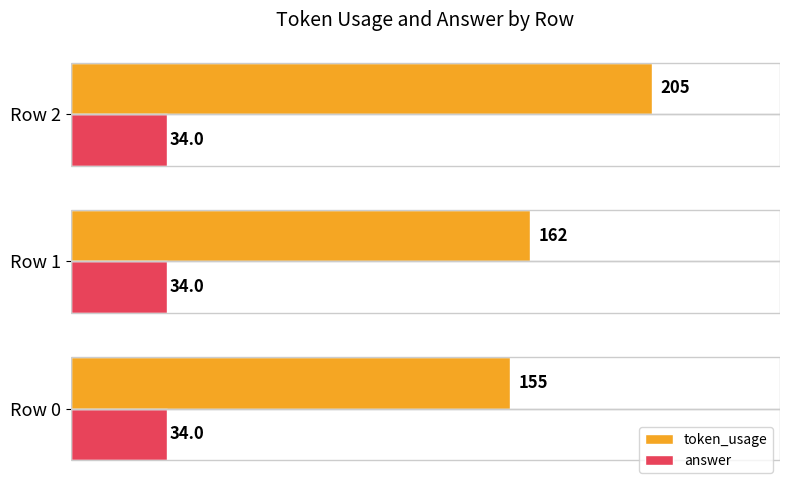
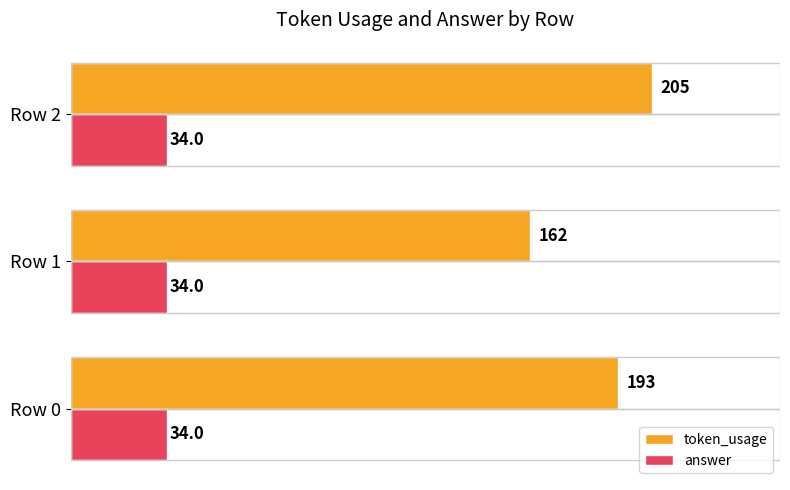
token_usage, Row 0: 155 -> 193
